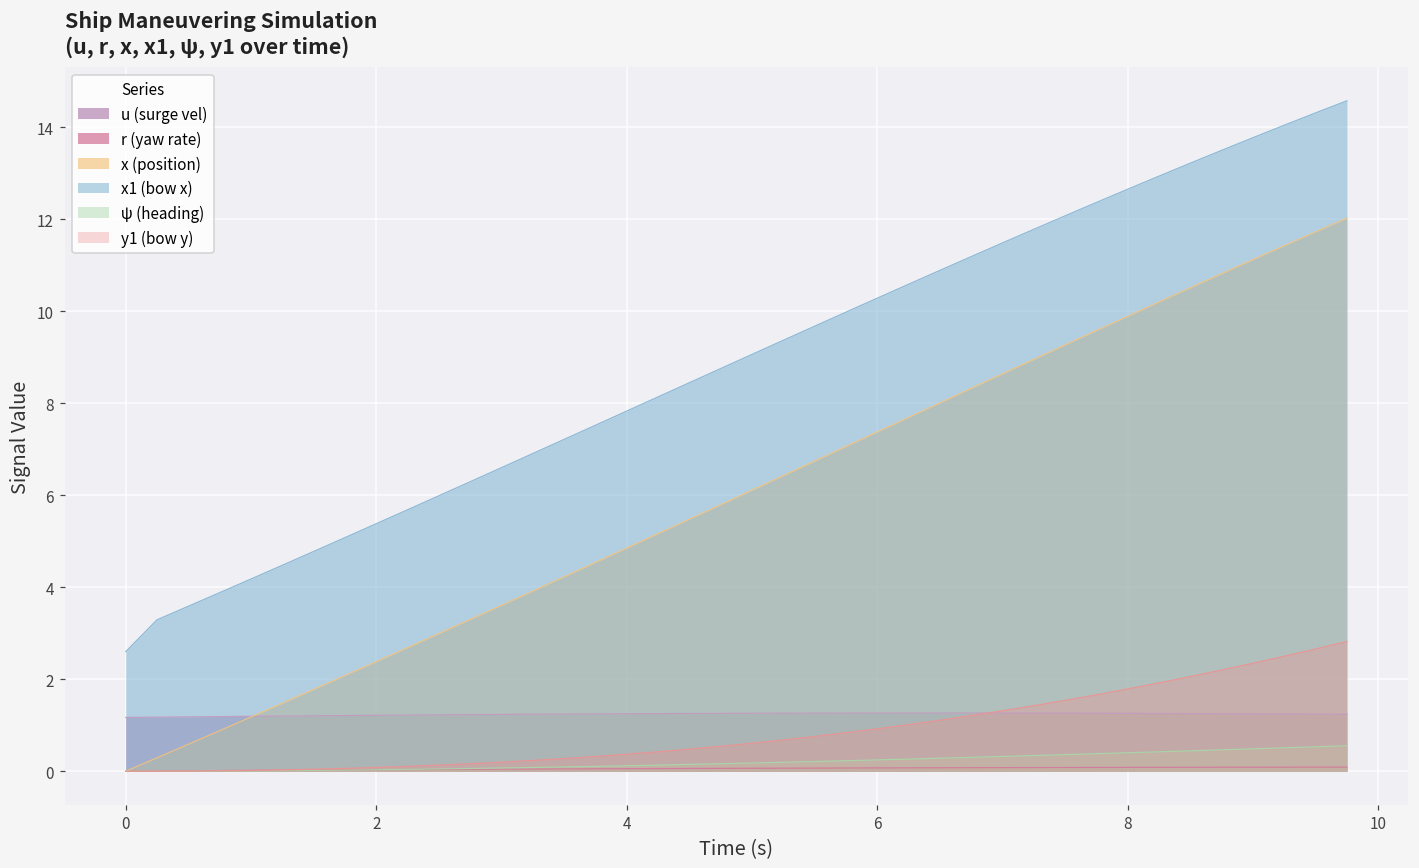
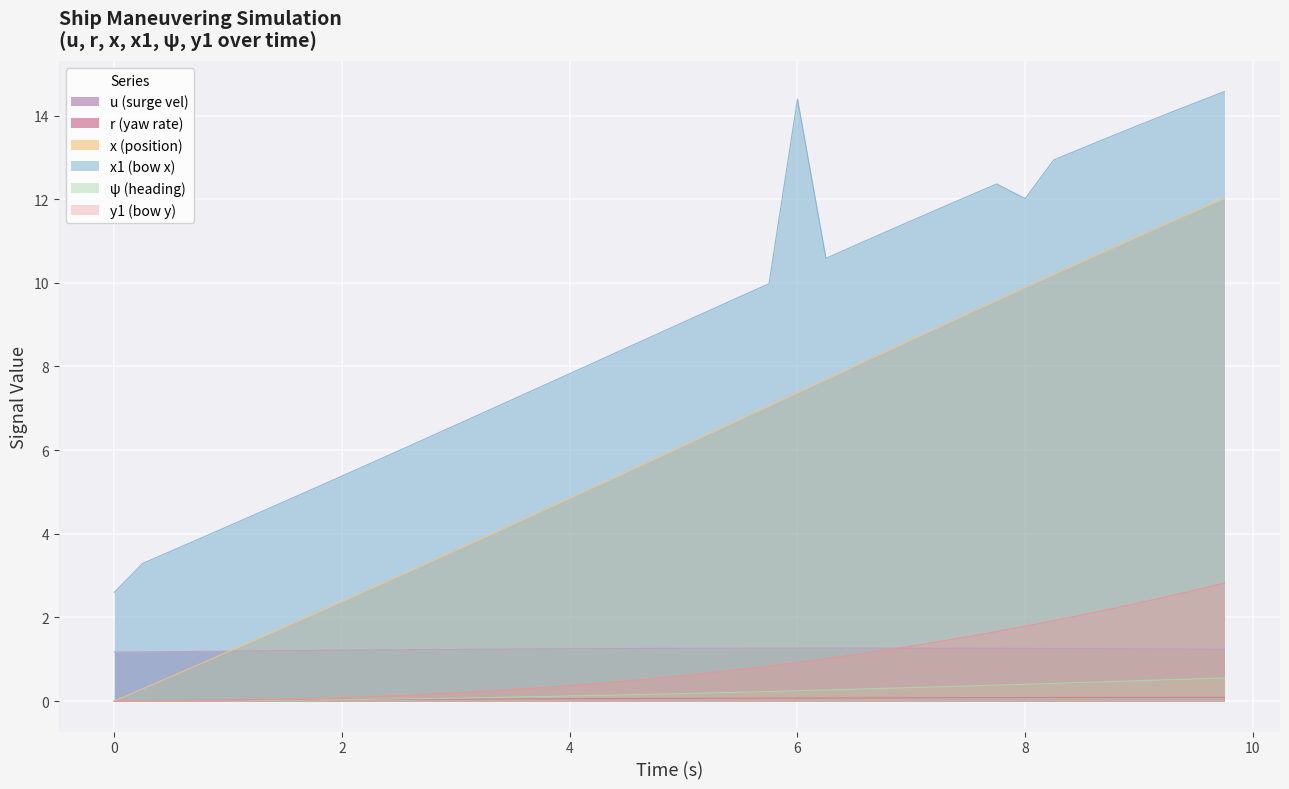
x1 (bow x), 6: 10.3 -> 14.4
x1 (bow x), 8: 12.7 -> 12.0
